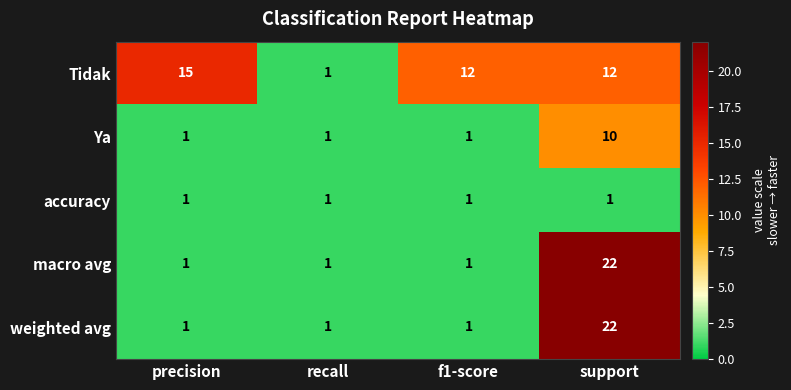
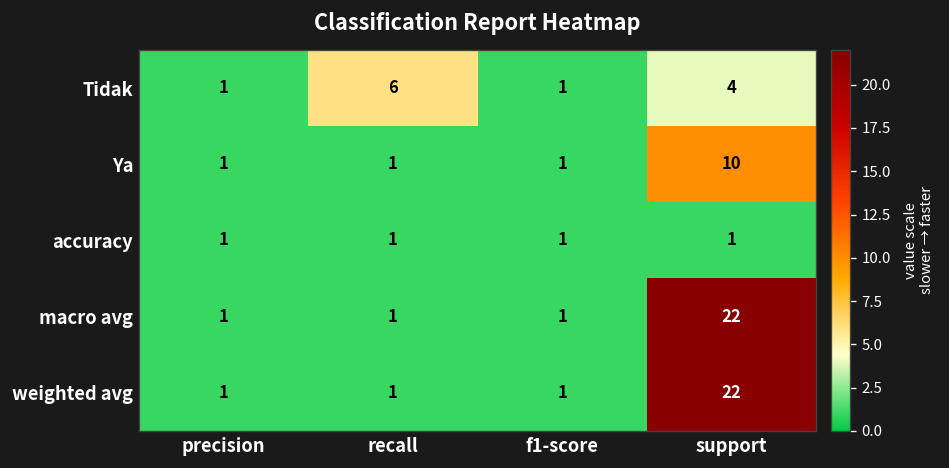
Tidak, precision: 15 -> 1
Tidak, recall: 1 -> 6
Tidak, f1-score: 12 -> 1
Tidak, support: 12 -> 4
